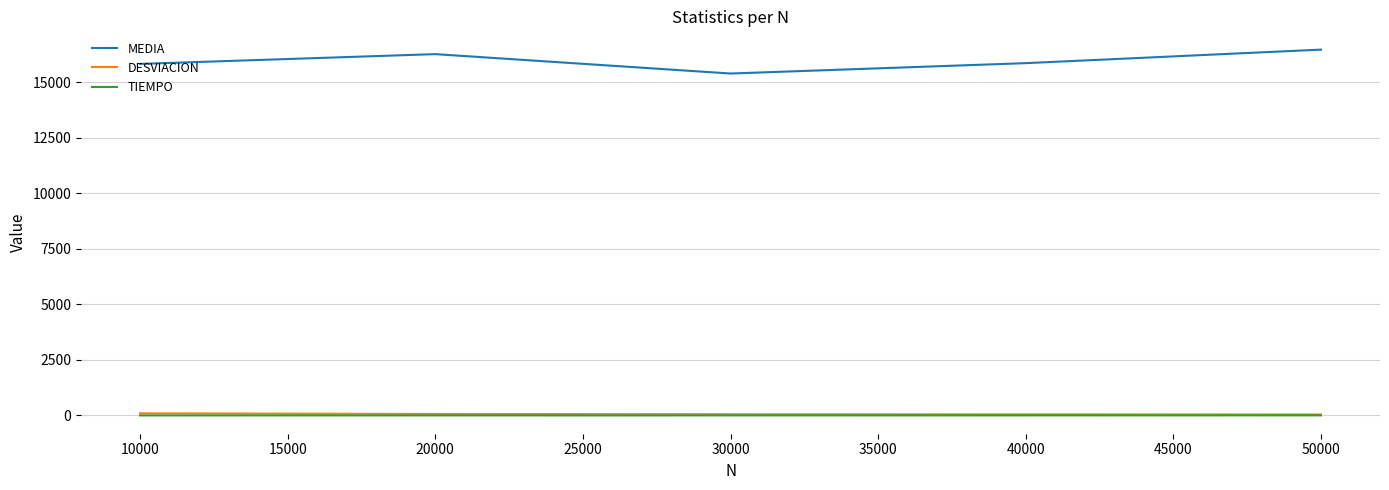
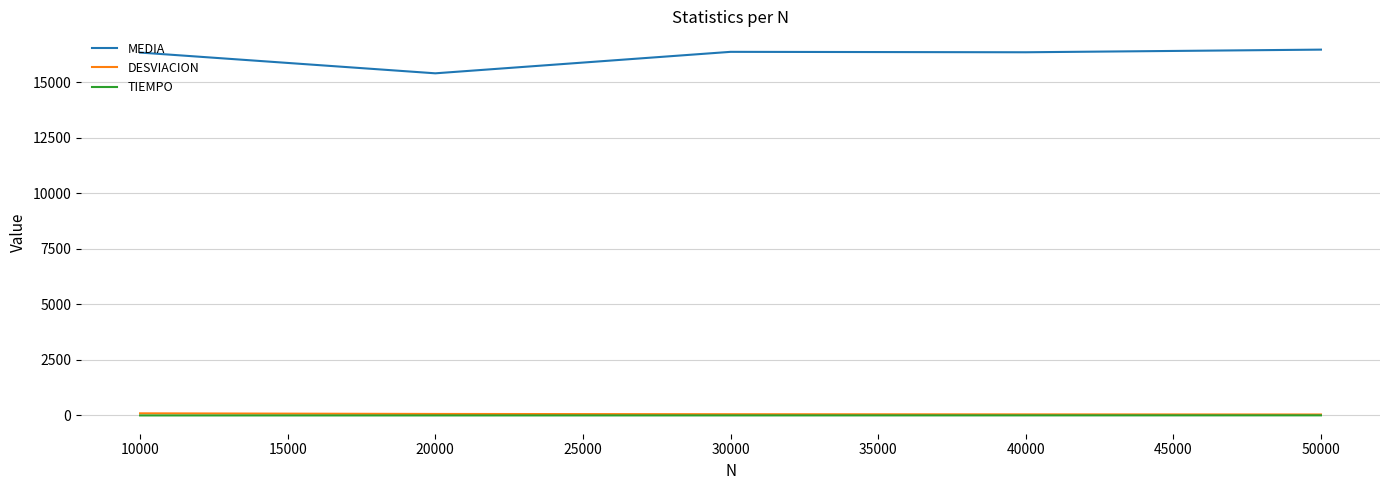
MEDIA, 10000: 15800 -> 16300
MEDIA, 20000: 16300 -> 15400
MEDIA, 30000: 15400 -> 16400
MEDIA, 40000: 15900 -> 16400
